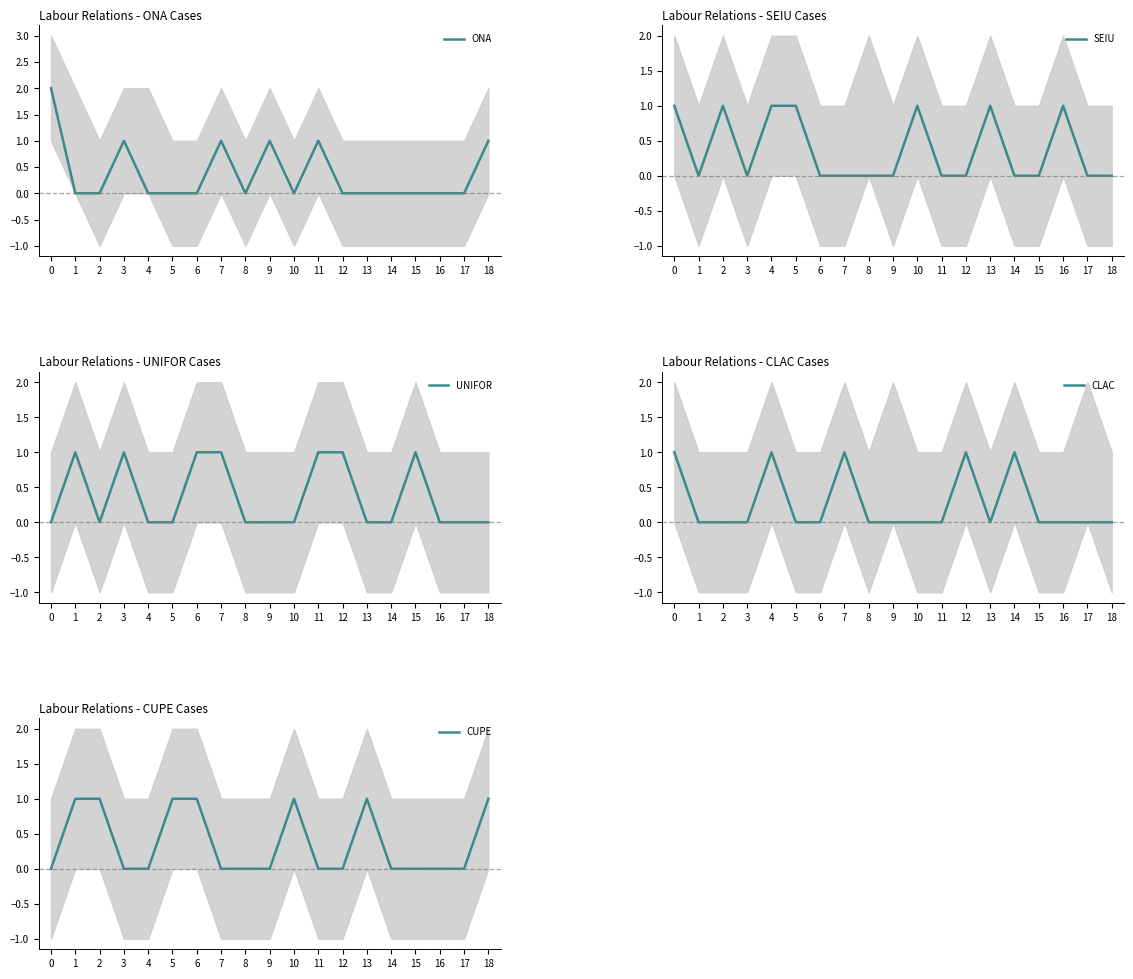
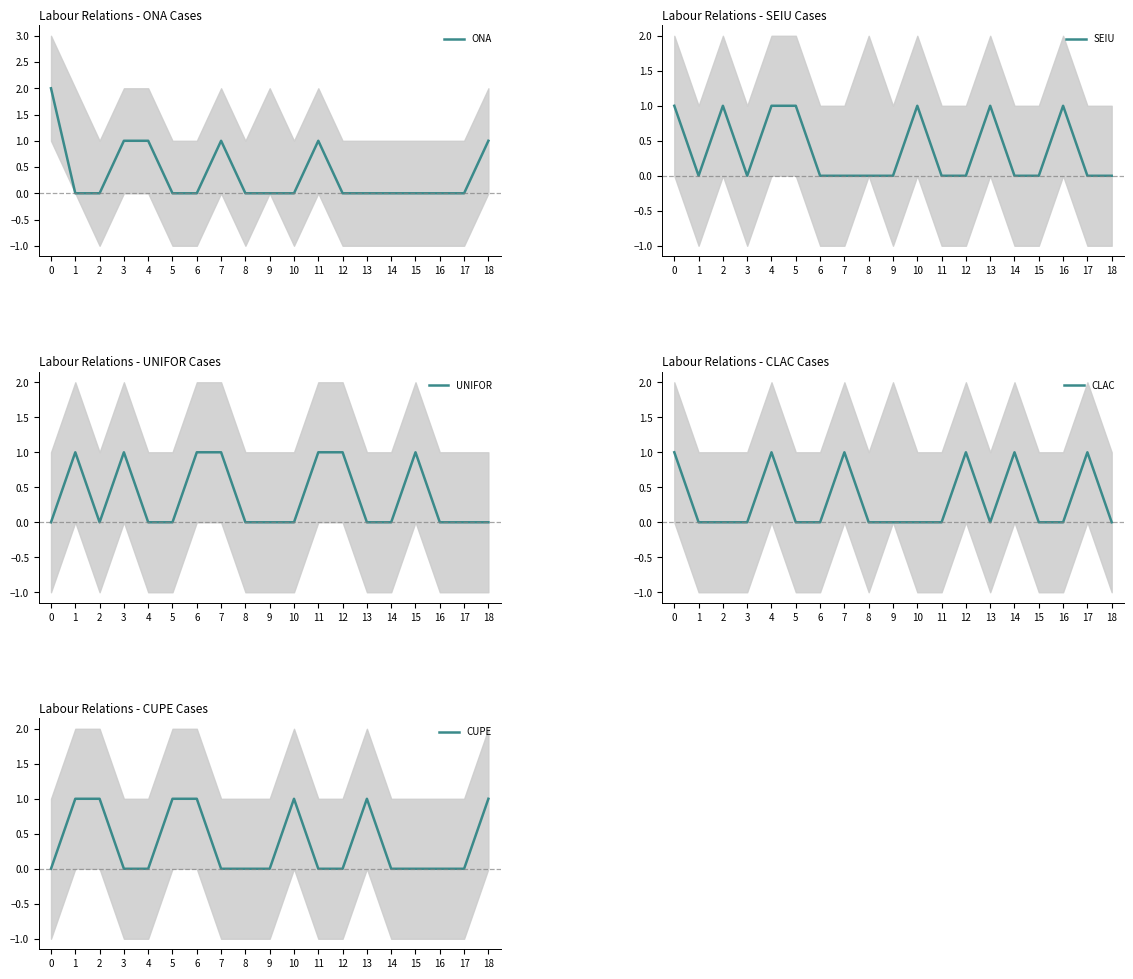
Labour Relations - ONA Cases, ONA, 4: 0 -> 1
Labour Relations - ONA Cases, ONA, 9: 1 -> 0
Labour Relations - CLAC Cases, CLAC, 17: 0 -> 1
